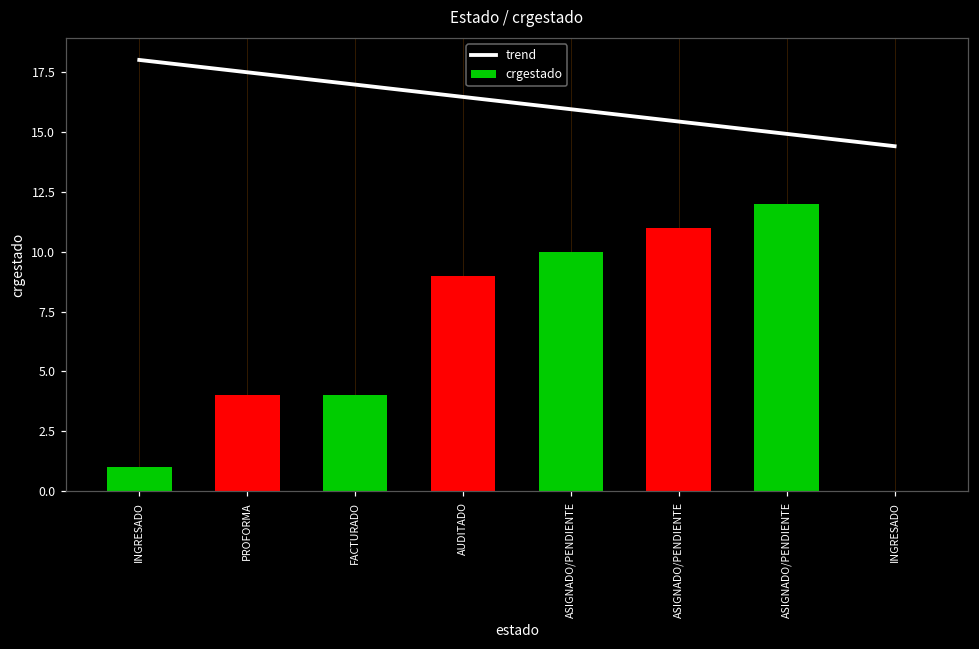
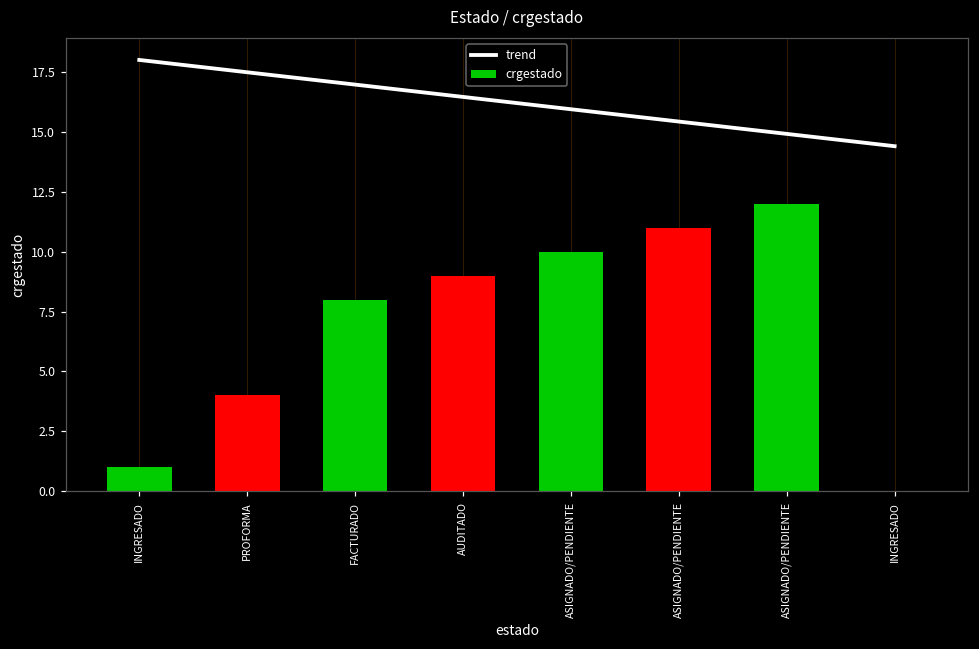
crgestado, FACTURADO: 4 -> 8
